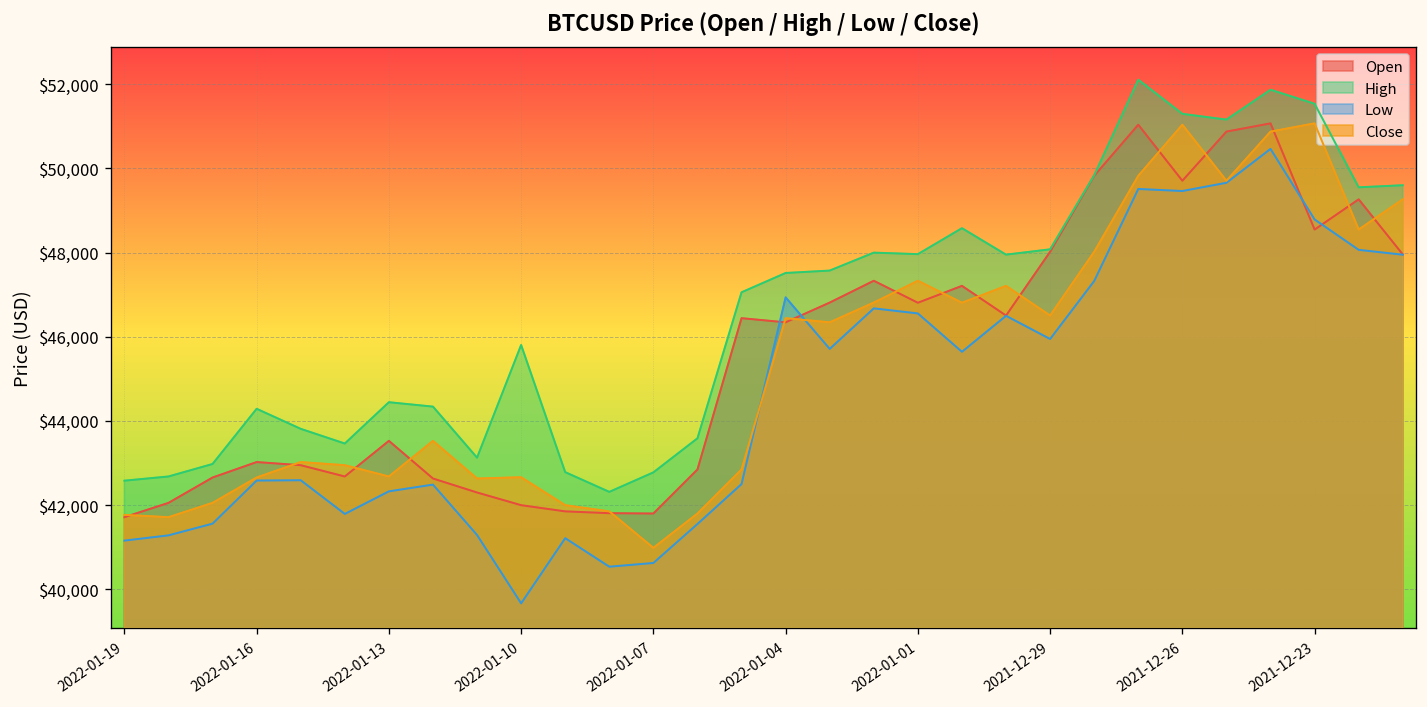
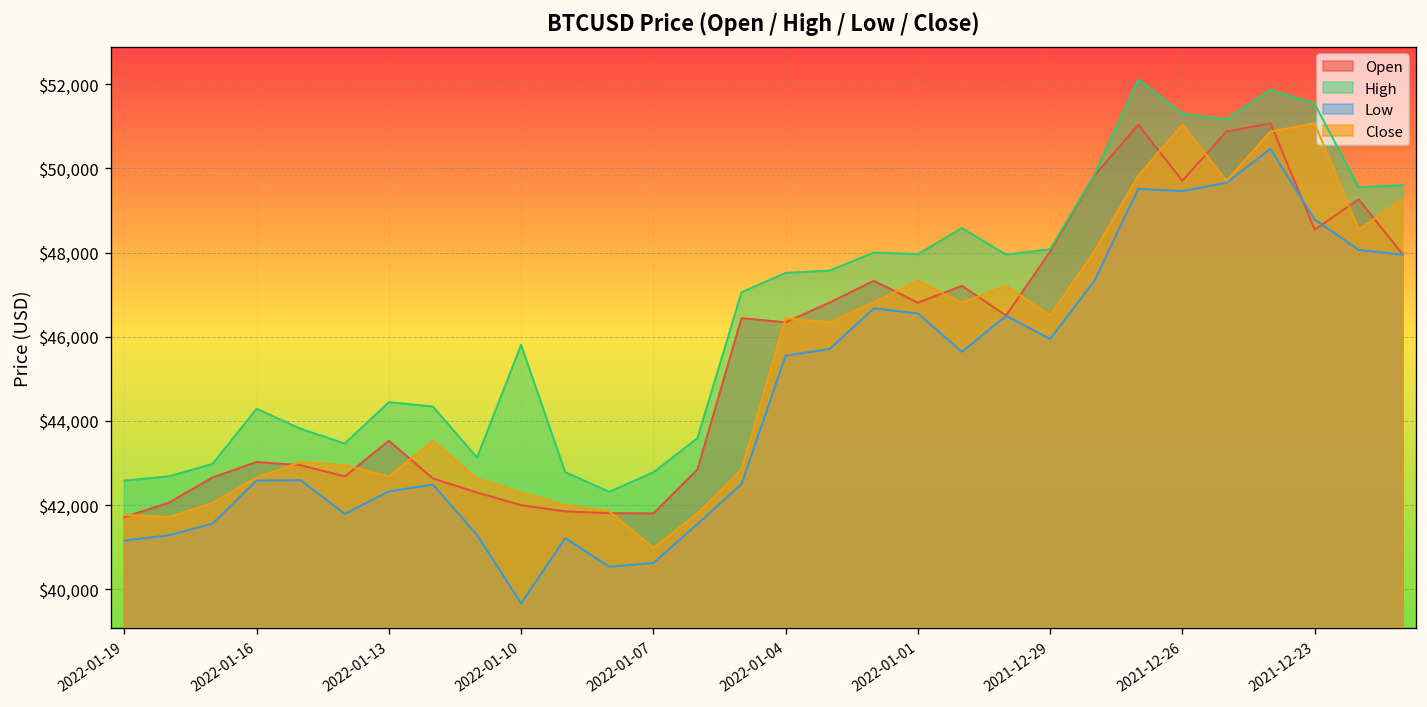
Close, 2022-01-10: $42,700 -> $42,300
Low, 2022-01-04: $46,900 -> $45,500
